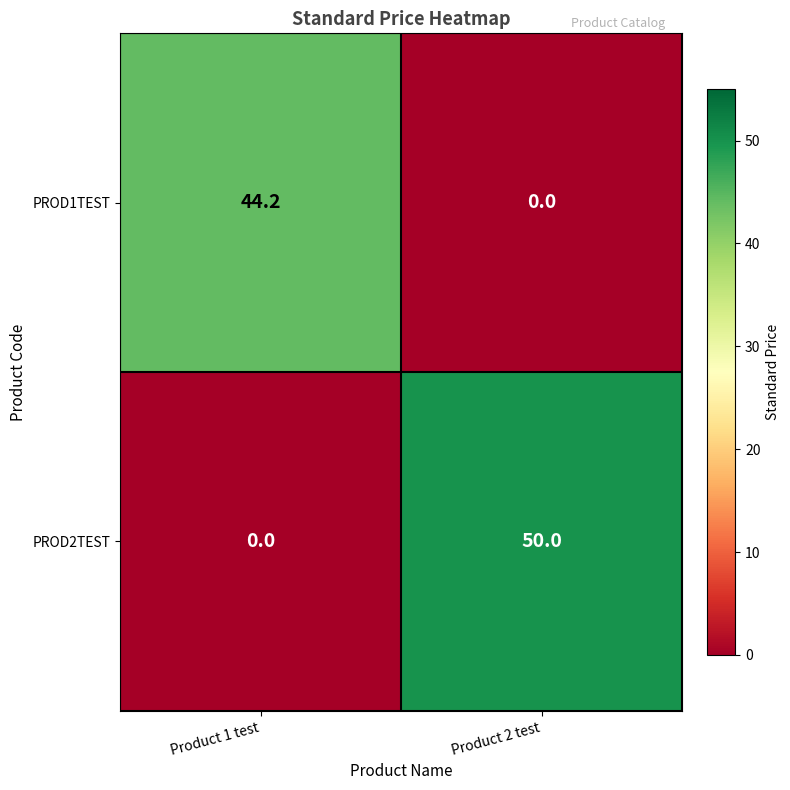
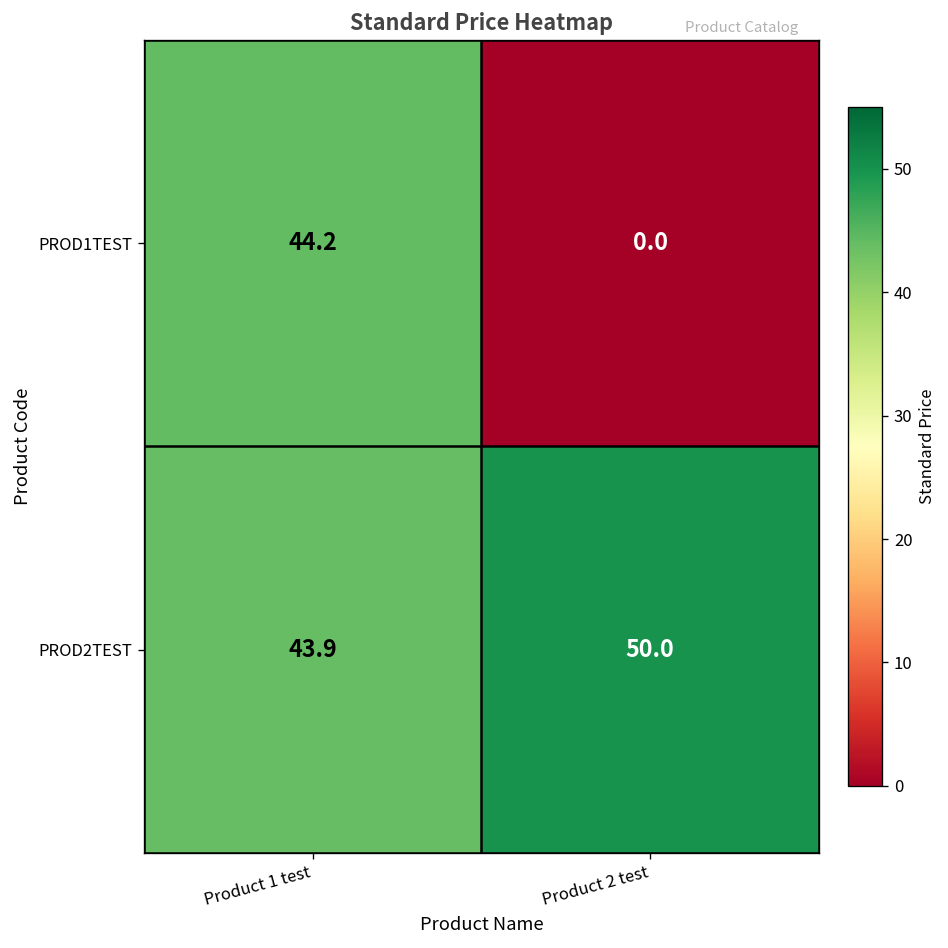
PROD2TEST, Product 1 test: 0.0 -> 43.9
